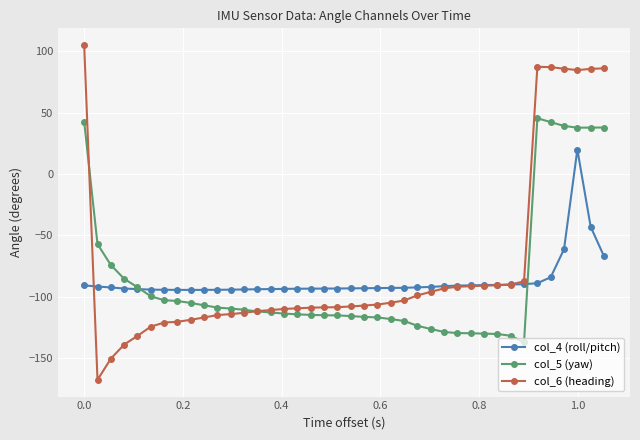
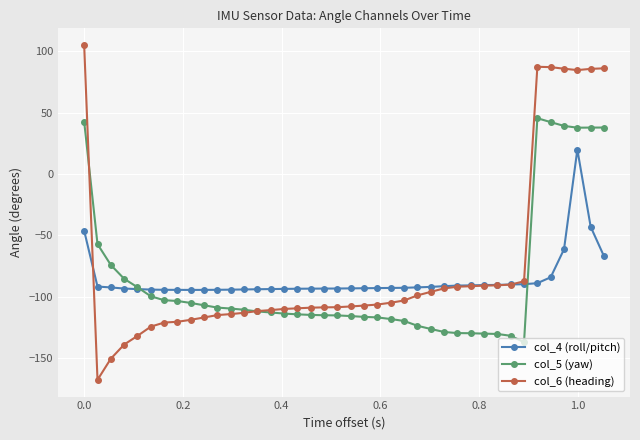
col_4 (roll/pitch), 0.0: -91 -> -46
